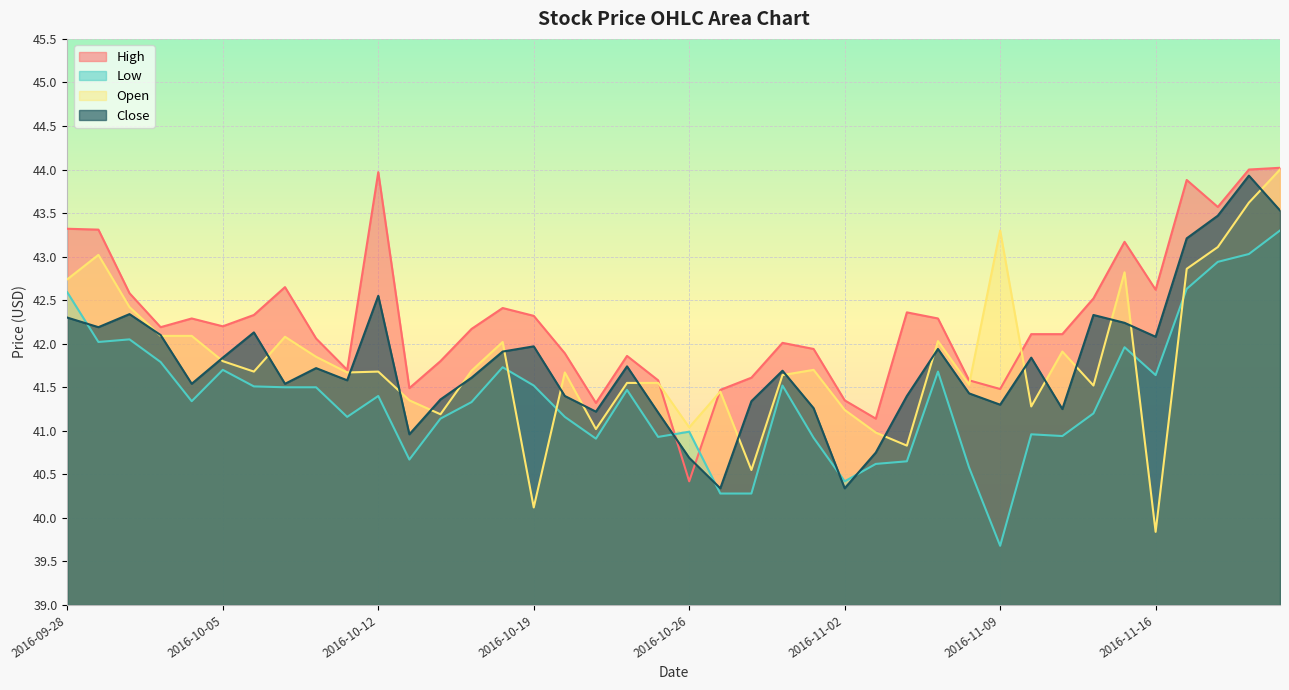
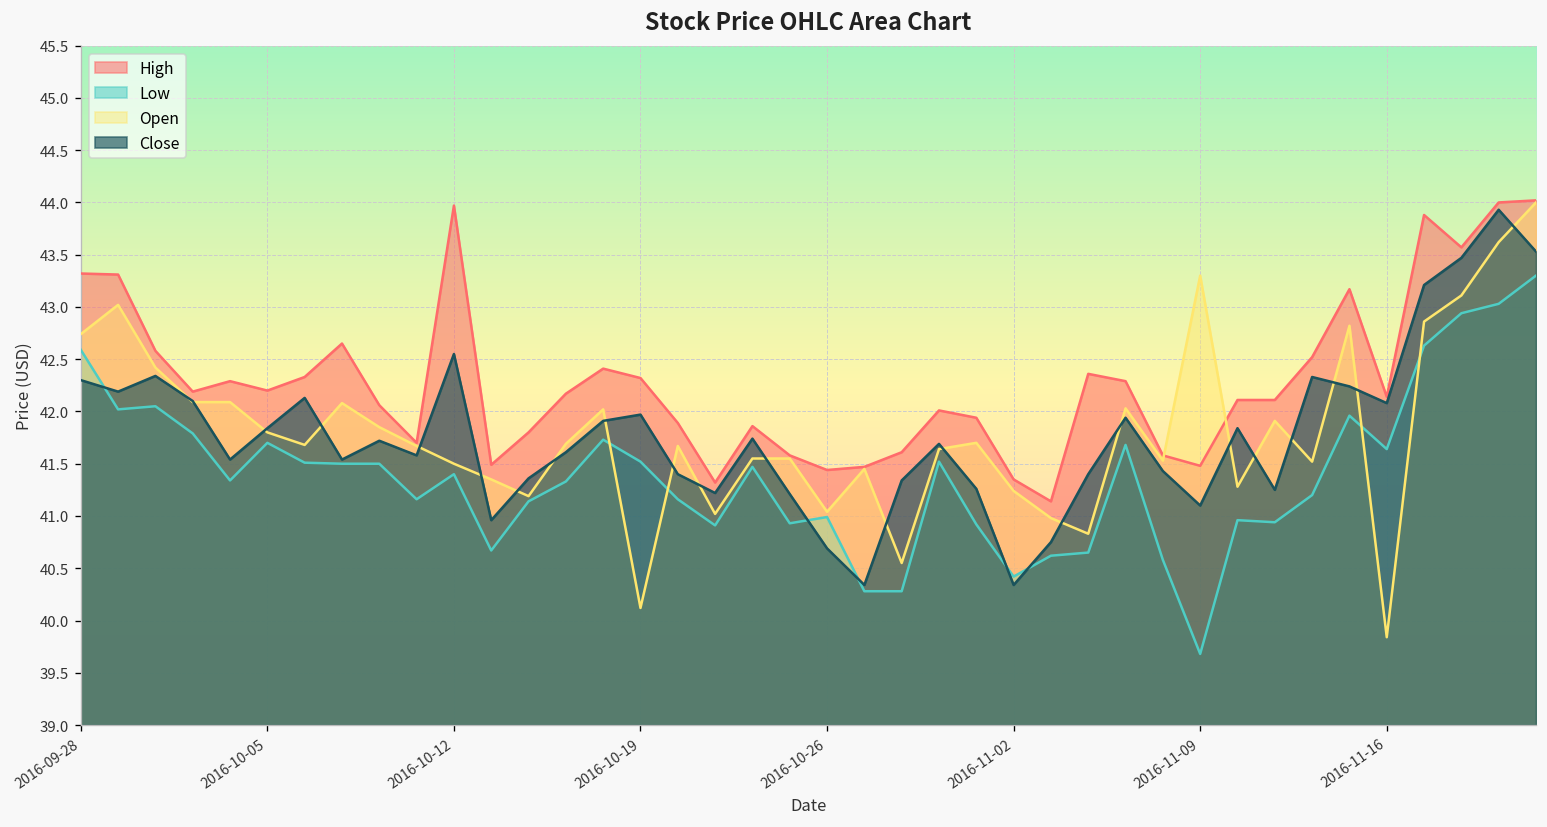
Open, 2016-10-12: 41.7 -> 41.5
High, 2016-10-26: 40.4 -> 41.4
Close, 2016-11-09: 41.3 -> 41.1
High, 2016-11-16: 42.6 -> 42.1
